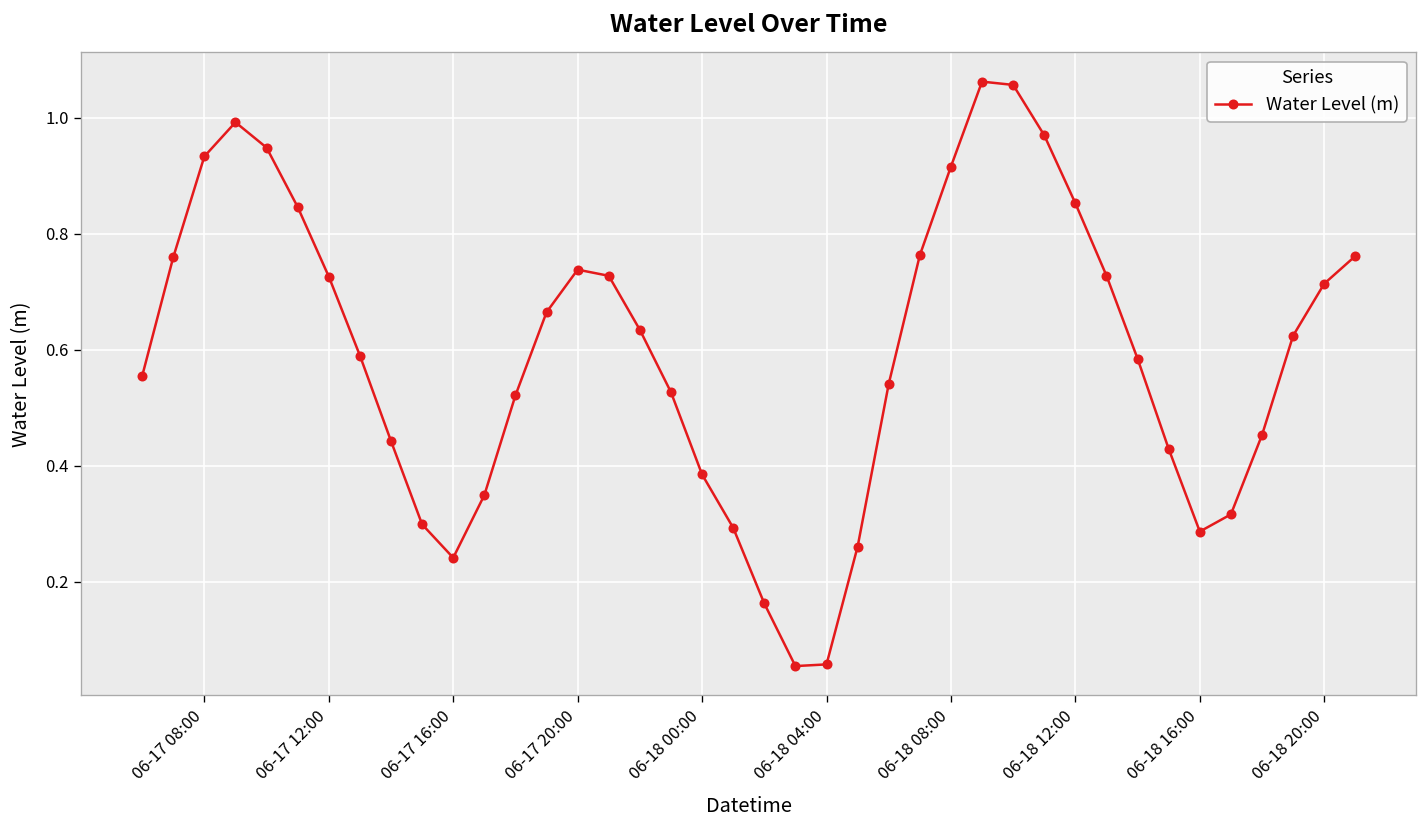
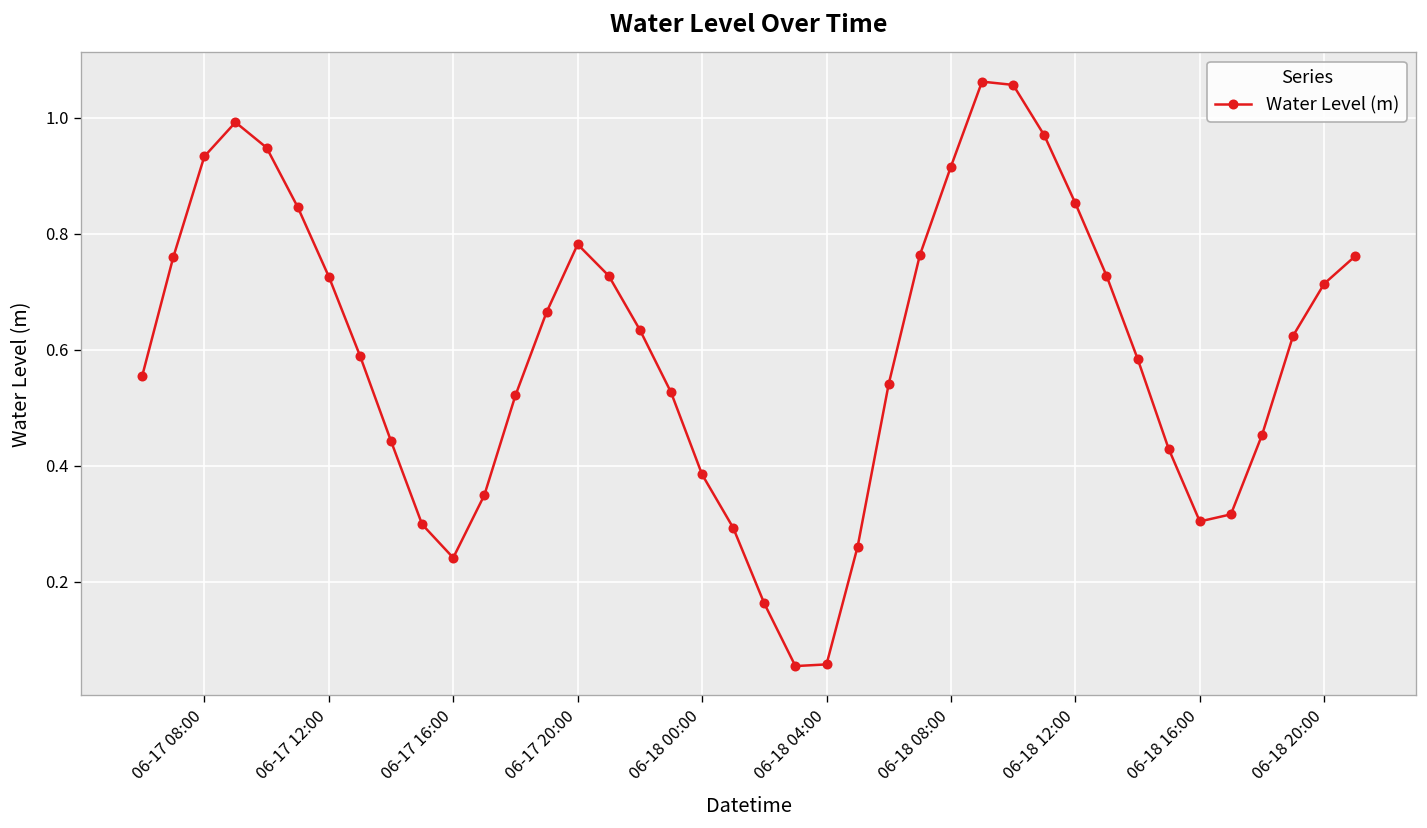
06-17 20:00: 0.74 -> 0.78
06-18 16:00: 0.29 -> 0.30
